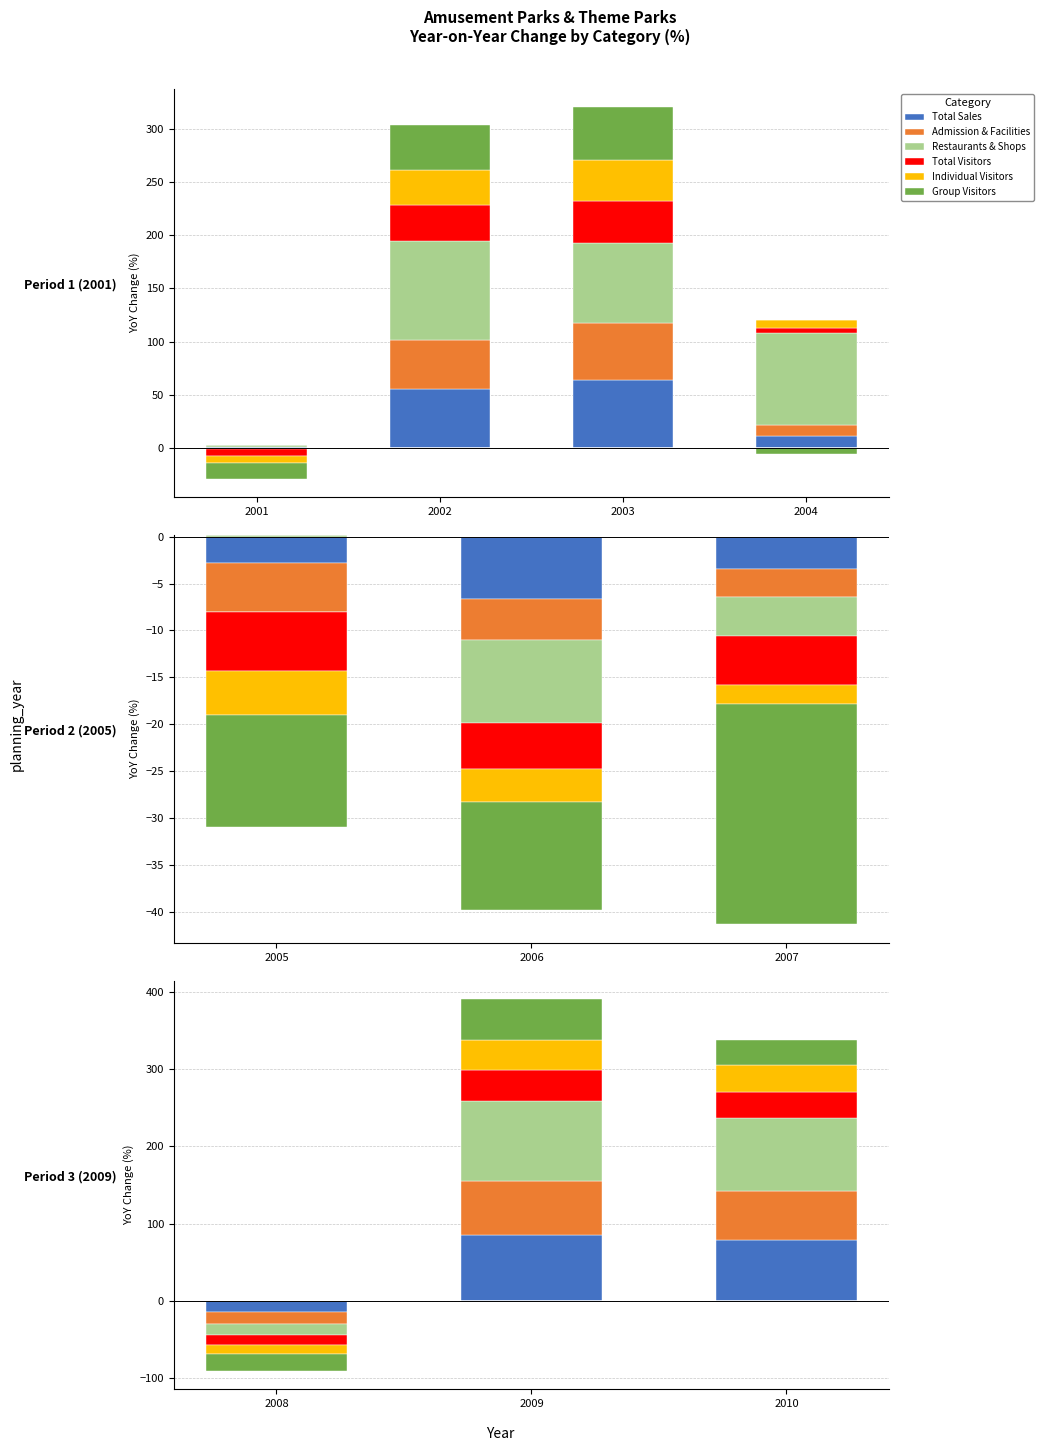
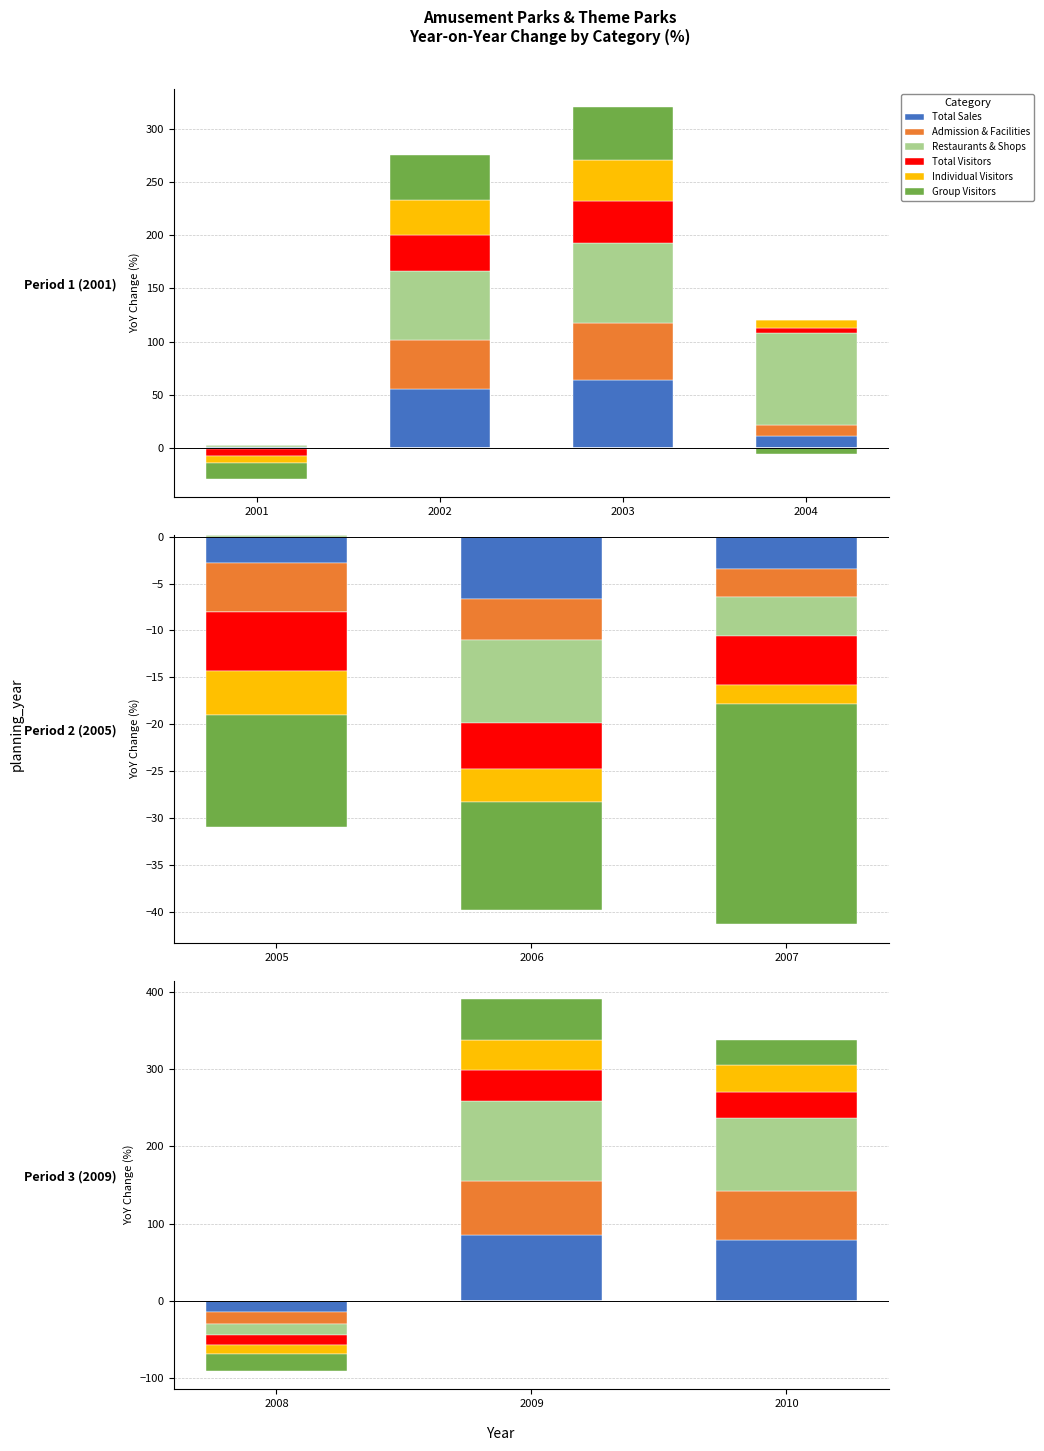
Period 1 (2001), Restaurants & Shops, 2002: 93 -> 65
